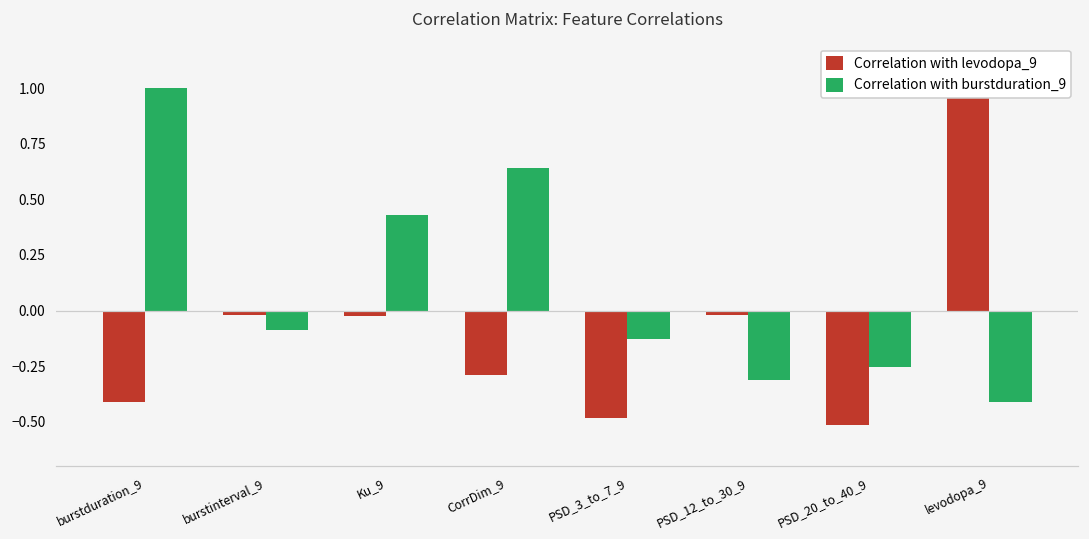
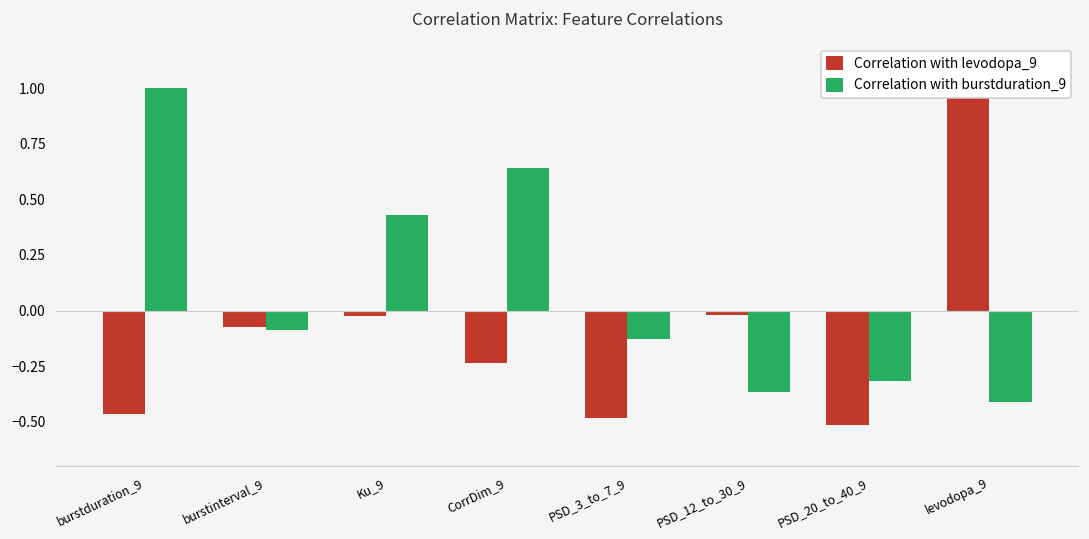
Correlation with levodopa_9, burstduration_9: -0.41 -> -0.47
Correlation with levodopa_9, burstinterval_9: -0.02 -> -0.07
Correlation with levodopa_9, CorrDim_9: -0.29 -> -0.24
Correlation with burstduration_9, PSD_12_to_30_9: -0.31 -> -0.37
Correlation with burstduration_9, PSD_20_to_40_9: -0.26 -> -0.32
